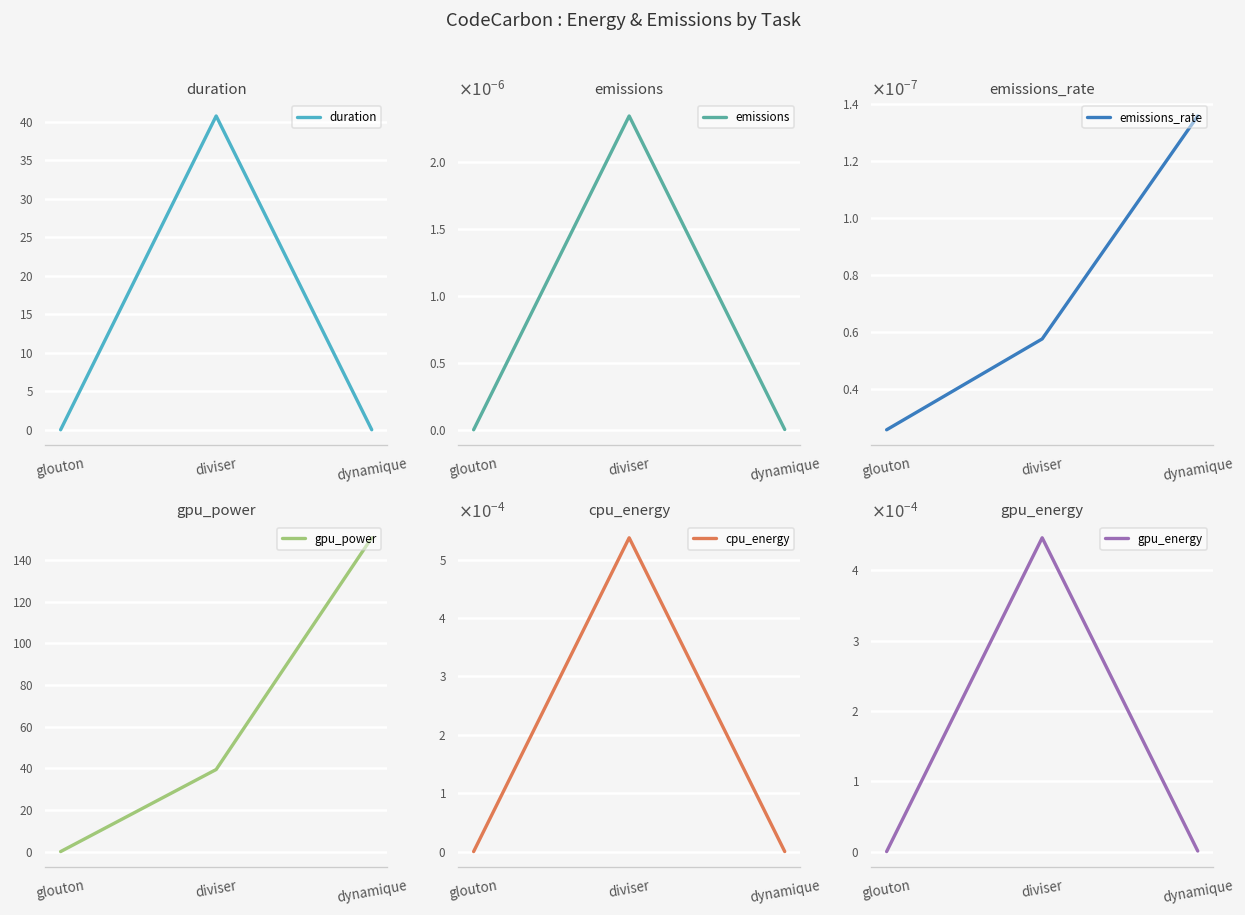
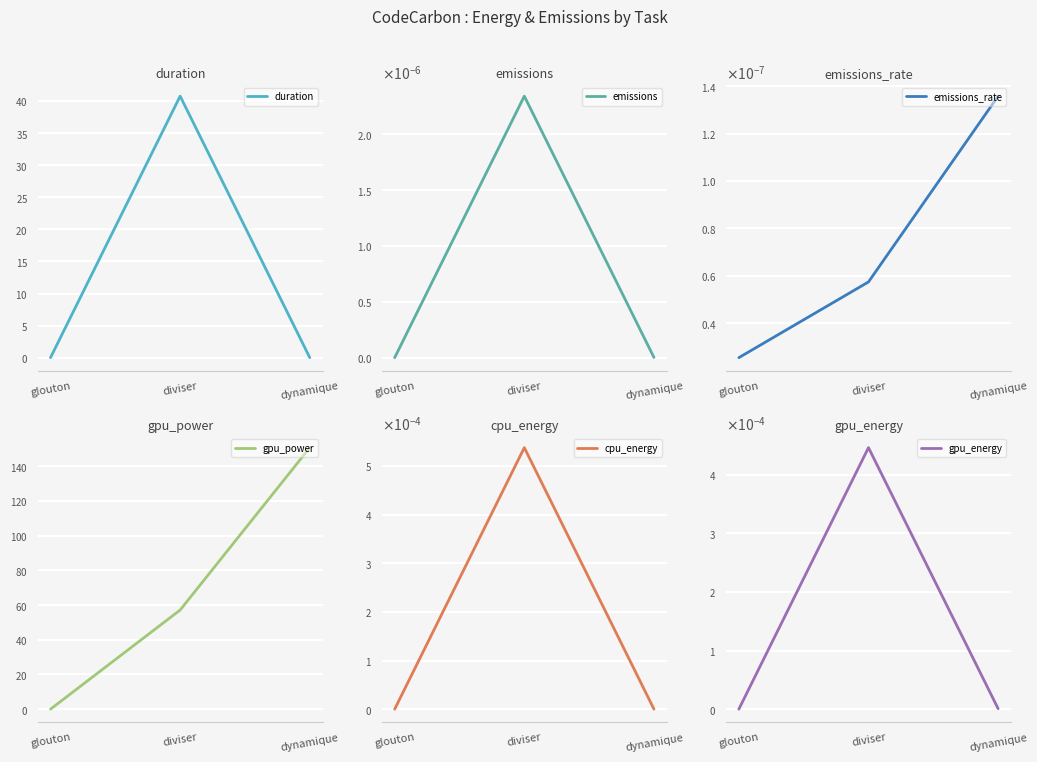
gpu_power, diviser: 39 -> 57
